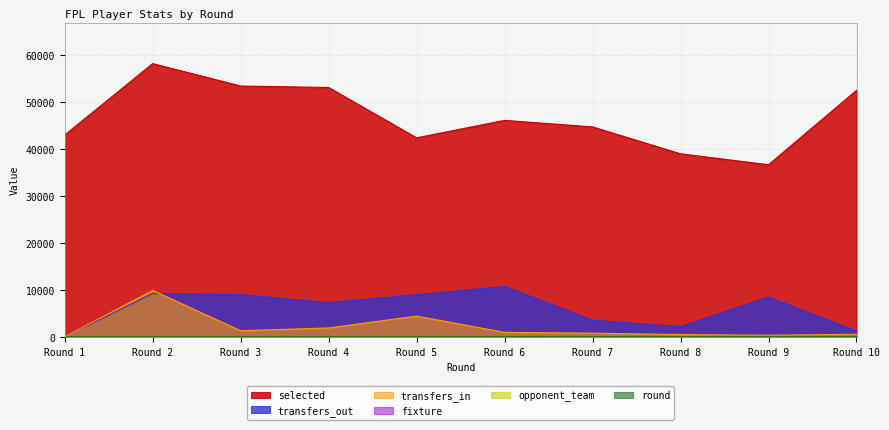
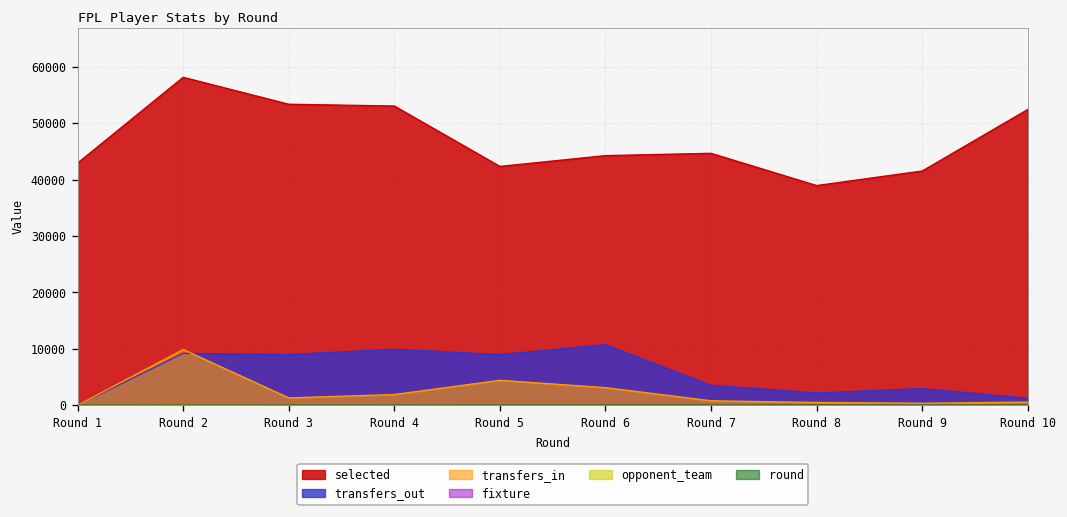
transfers_out, Round 4: 7000 -> 10000
selected, Round 6: 46000 -> 44000
transfers_in, Round 6: 1000 -> 3000
selected, Round 9: 37000 -> 42000
transfers_out, Round 9: 8000 -> 3000
